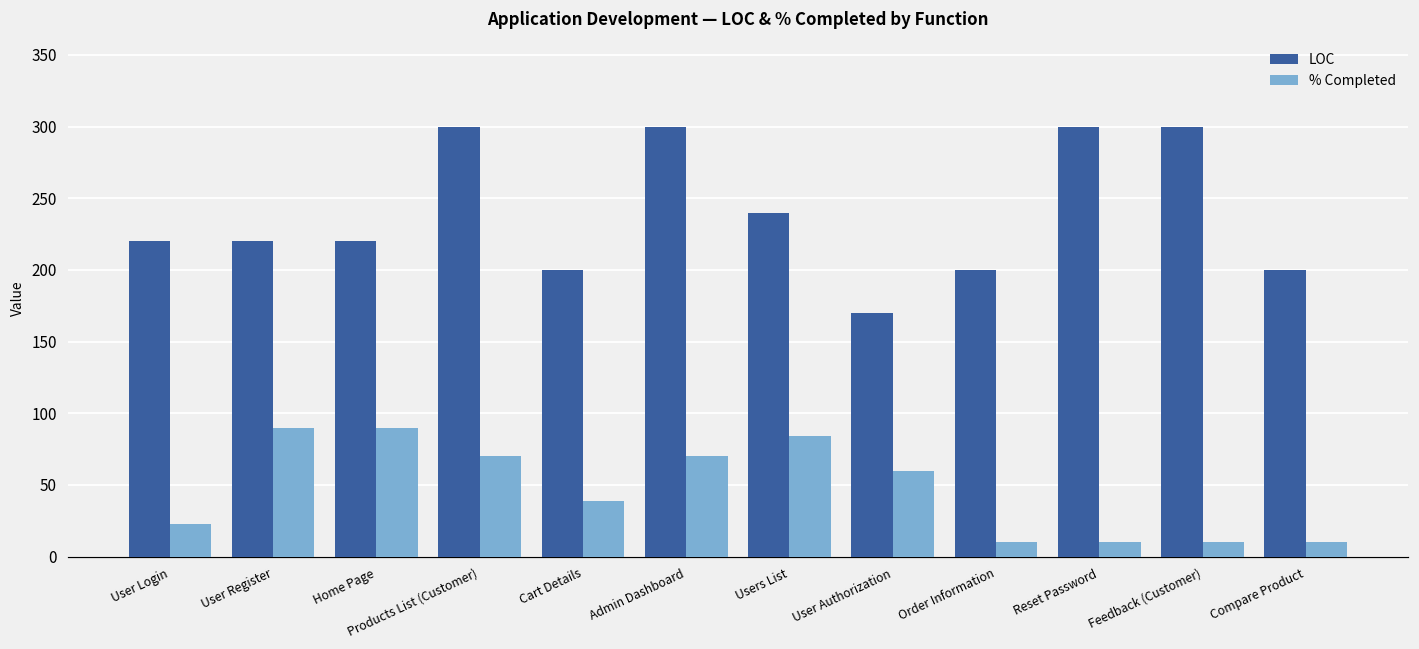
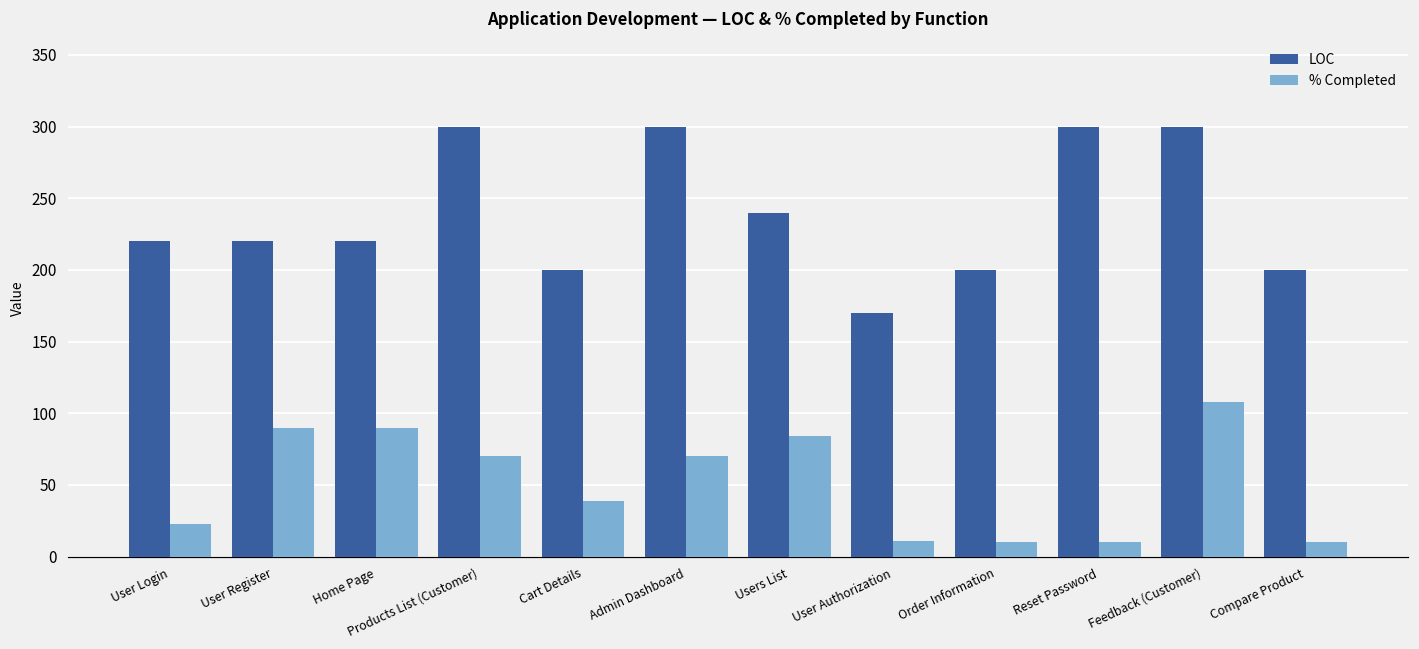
% Completed, User Authorization: 60 -> 11
% Completed, Feedback (Customer): 10 -> 108
